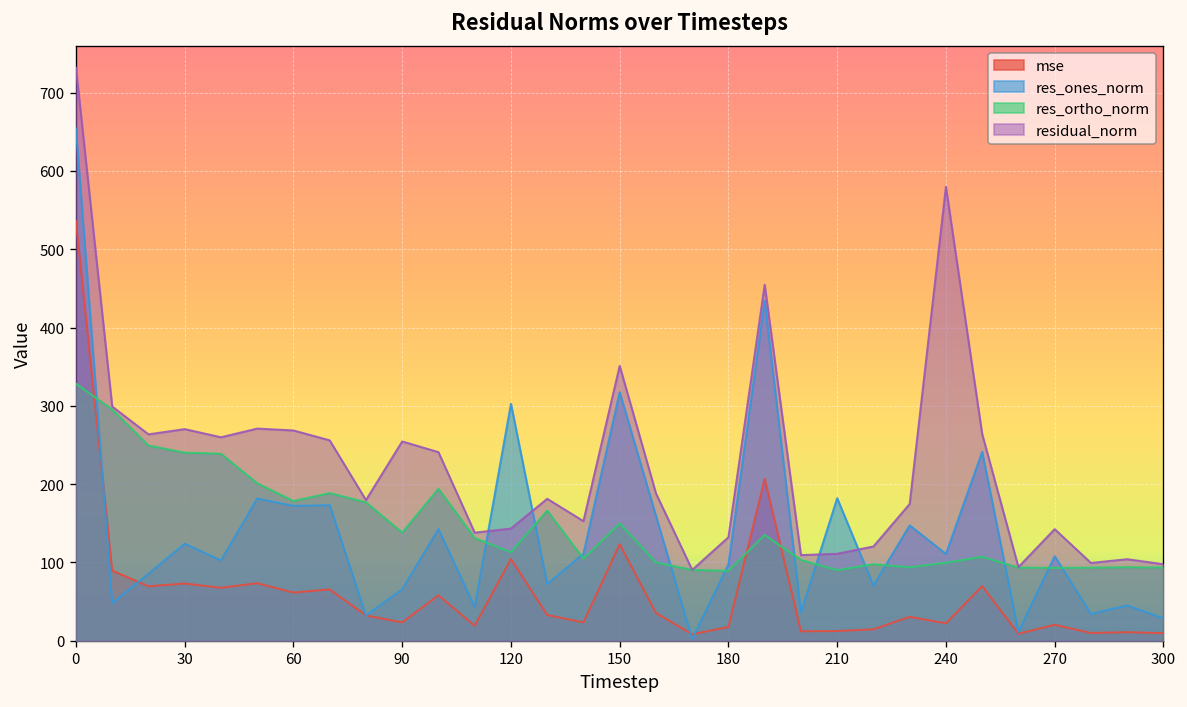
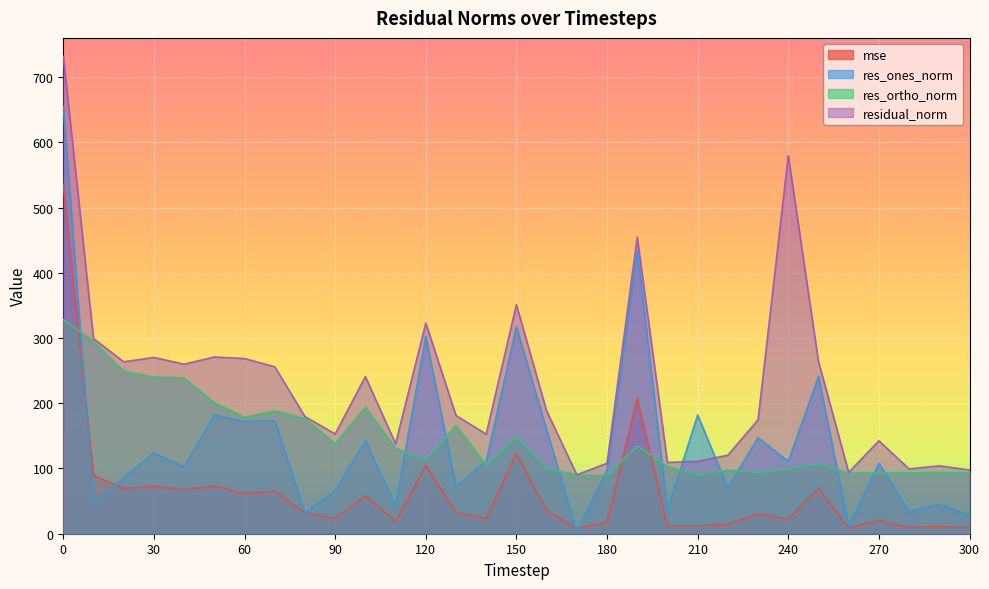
residual_norm, 90: 250 -> 150
residual_norm, 120: 140 -> 320
residual_norm, 180: 130 -> 110
